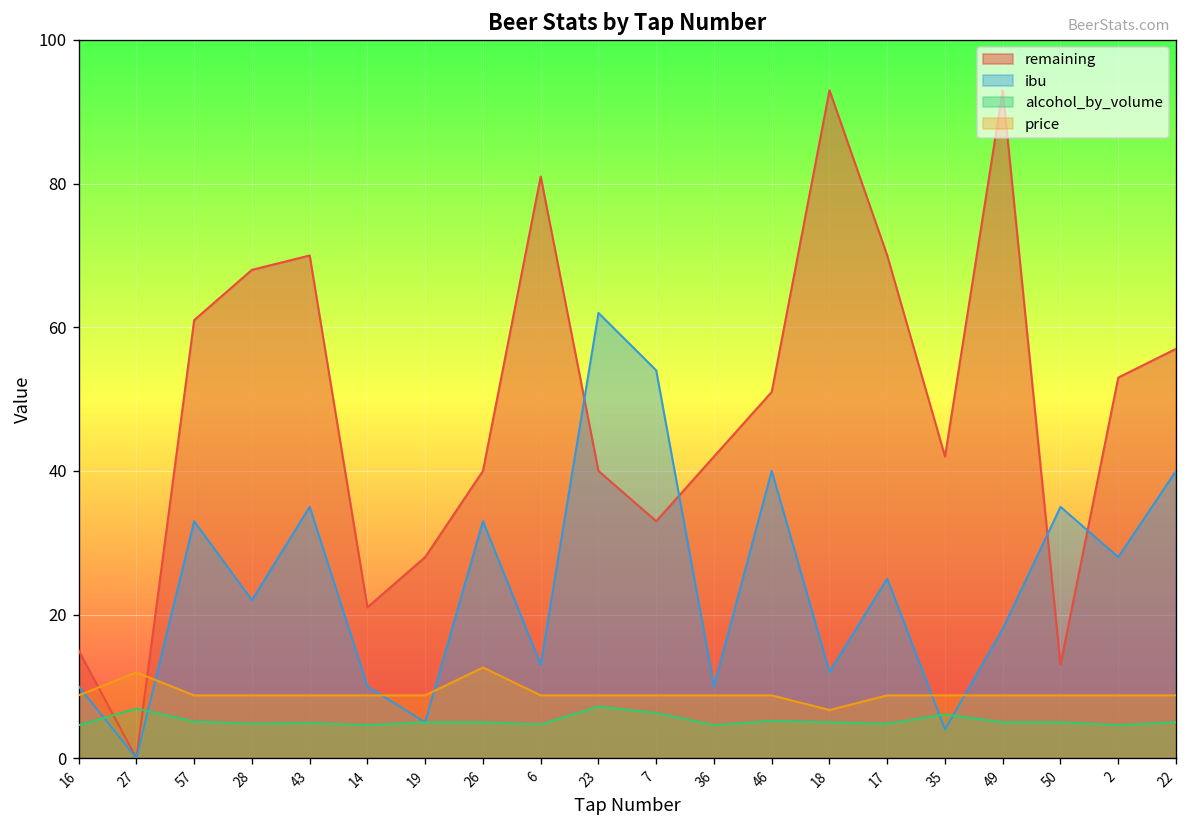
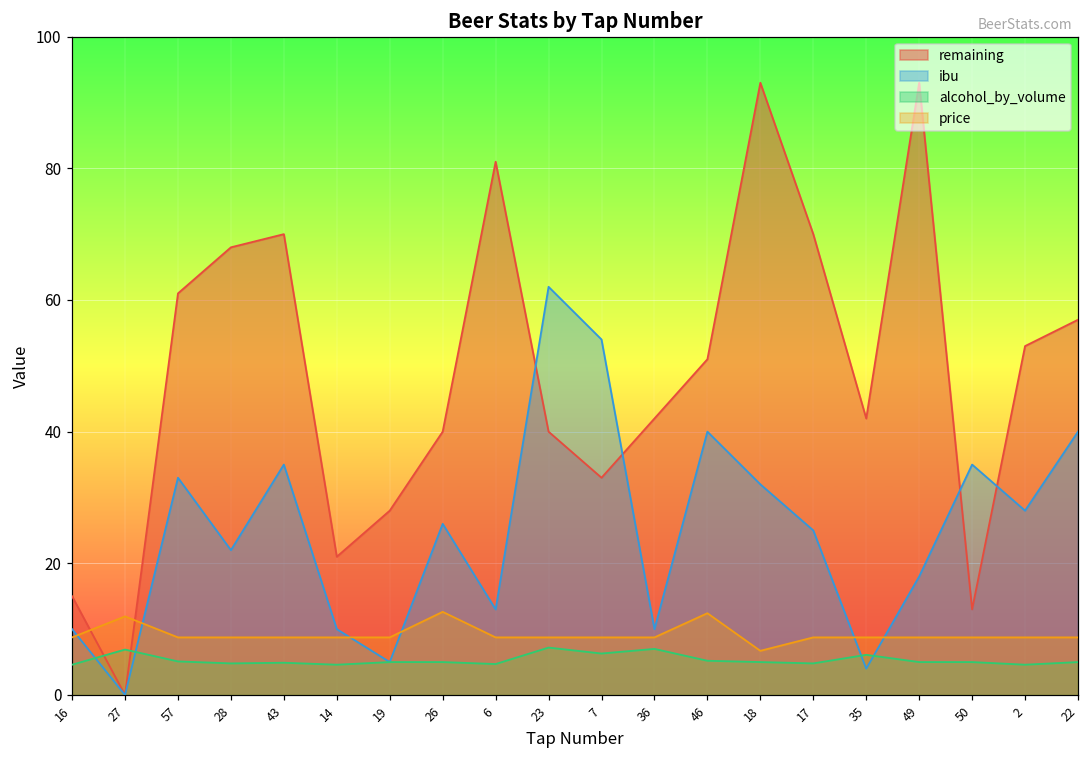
ibu, 26: 33 -> 26
alcohol_by_volume, 36: 5 -> 7
price, 46: 9 -> 12
ibu, 18: 12 -> 32
